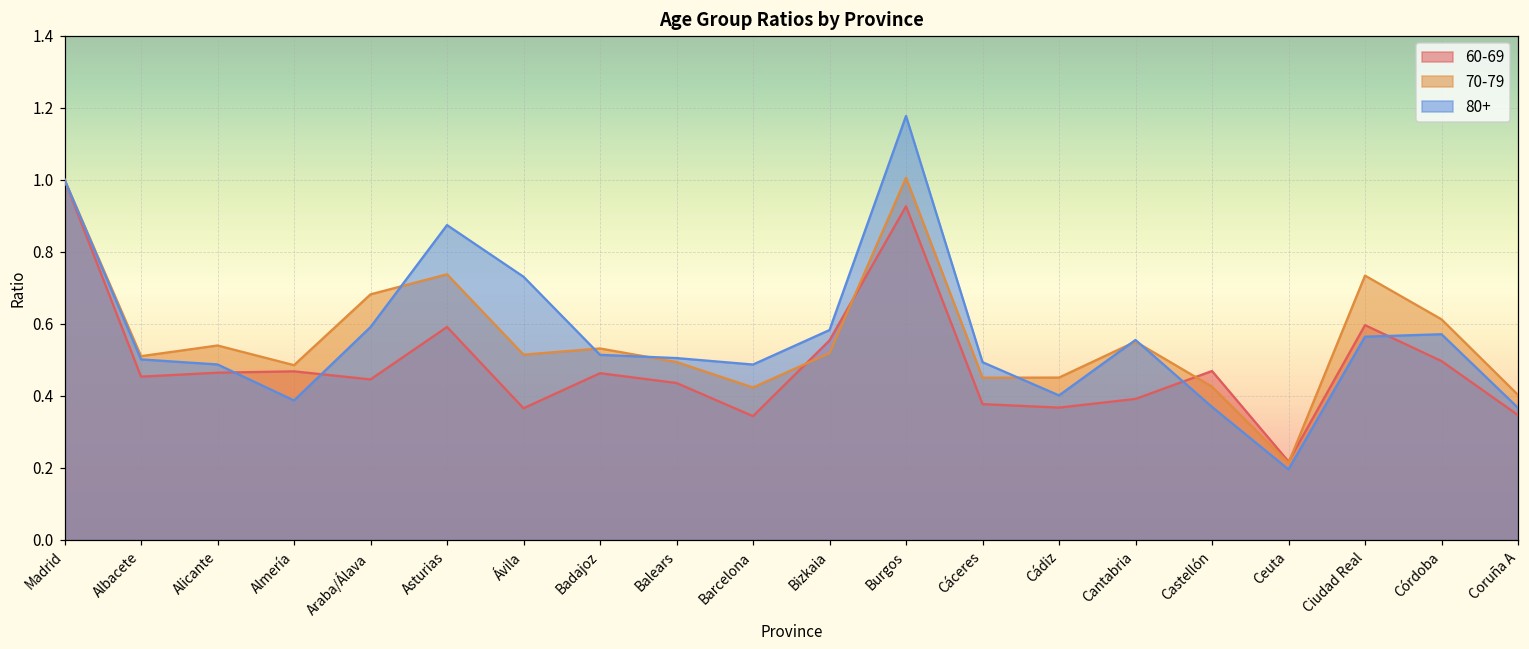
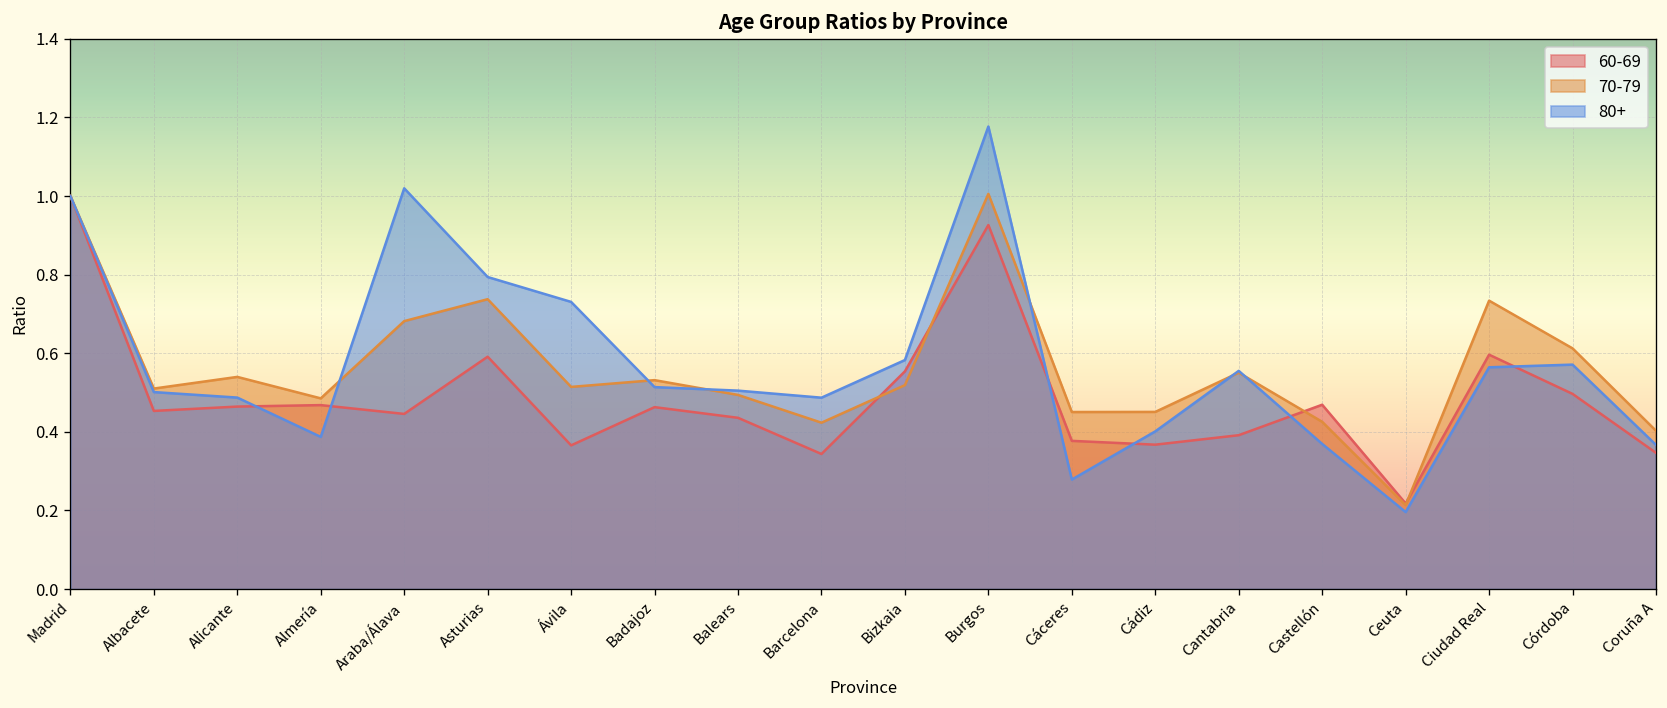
80+, Araba/Álava: 0.59 -> 1.02
80+, Asturias: 0.87 -> 0.79
80+, Cáceres: 0.49 -> 0.28
